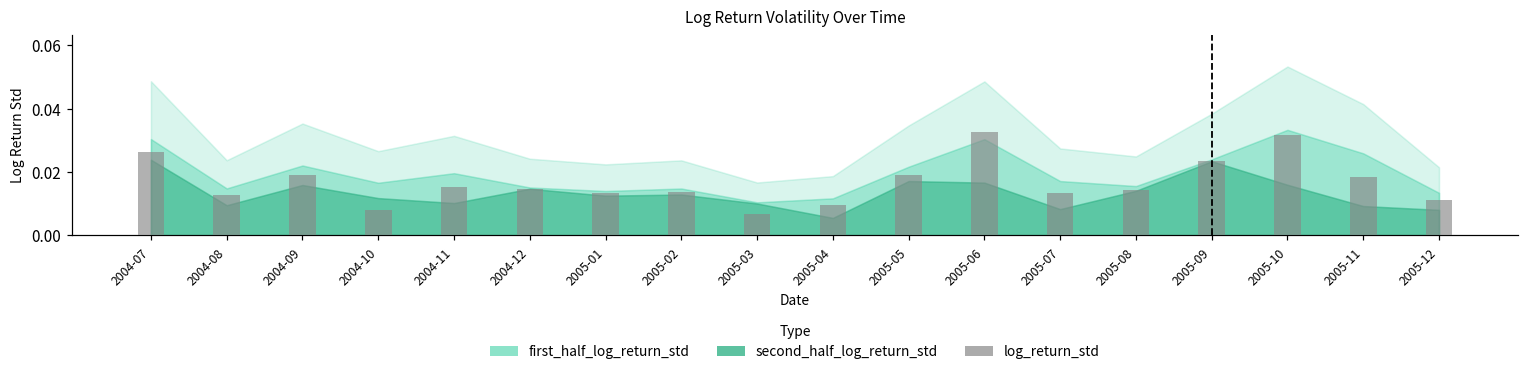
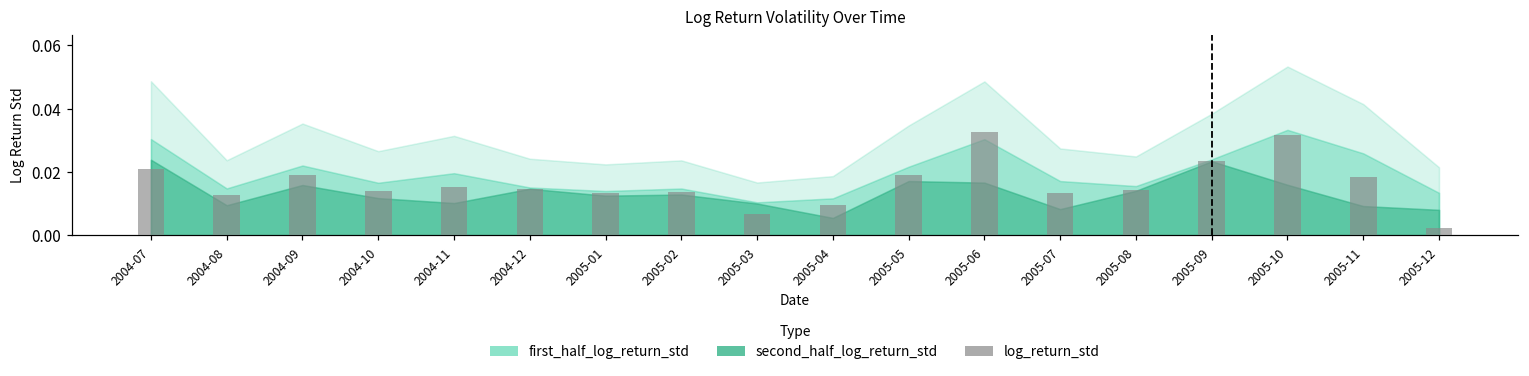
log_return_std, 2004-07: 0.026 -> 0.021
log_return_std, 2004-10: 0.008 -> 0.014
log_return_std, 2005-12: 0.011 -> 0.002
